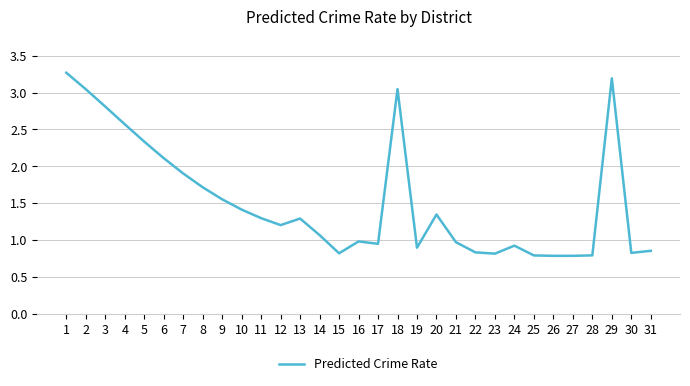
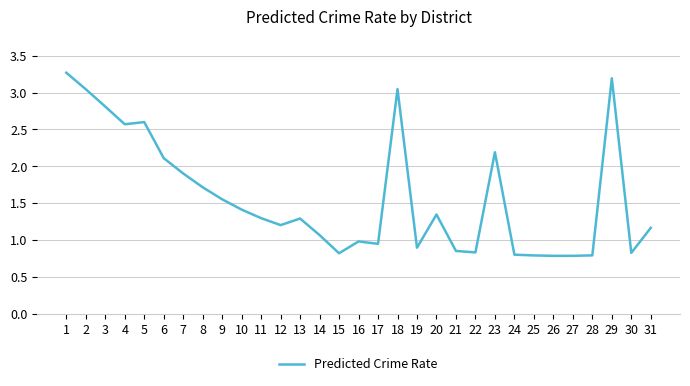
5: 2.3 -> 2.6
21: 1.0 -> 0.8
23: 0.8 -> 2.2
24: 0.9 -> 0.8
31: 0.9 -> 1.2
